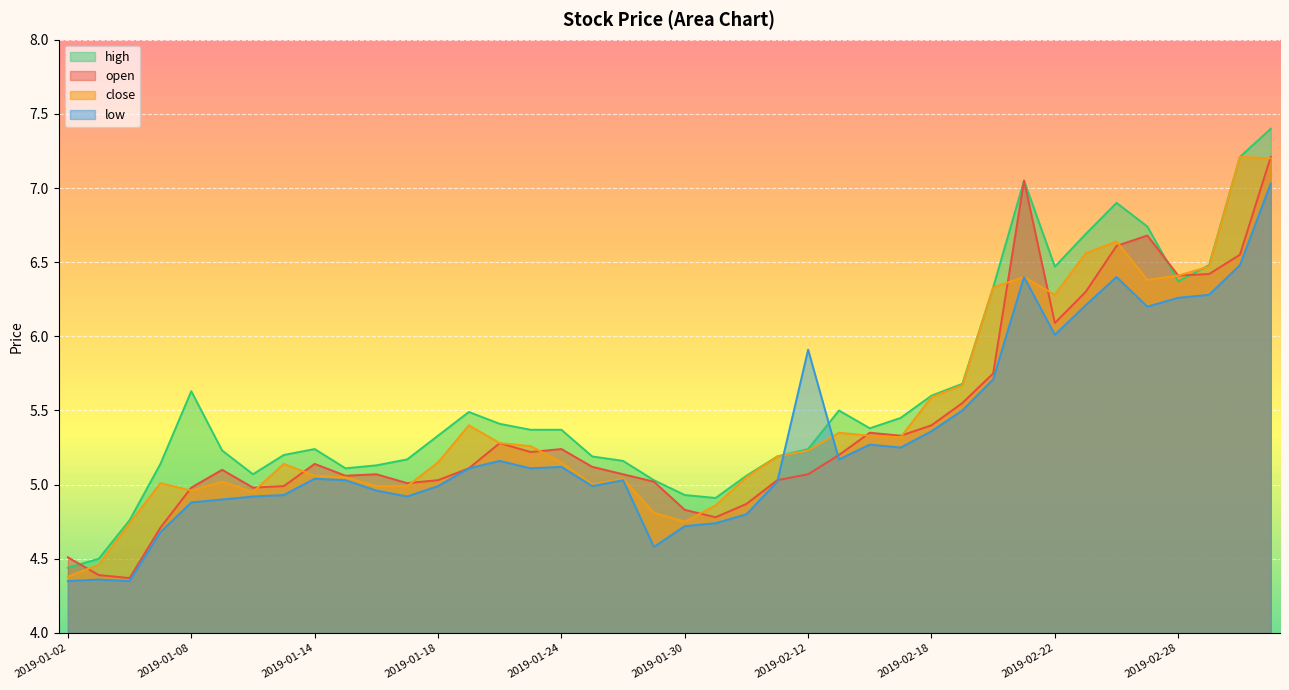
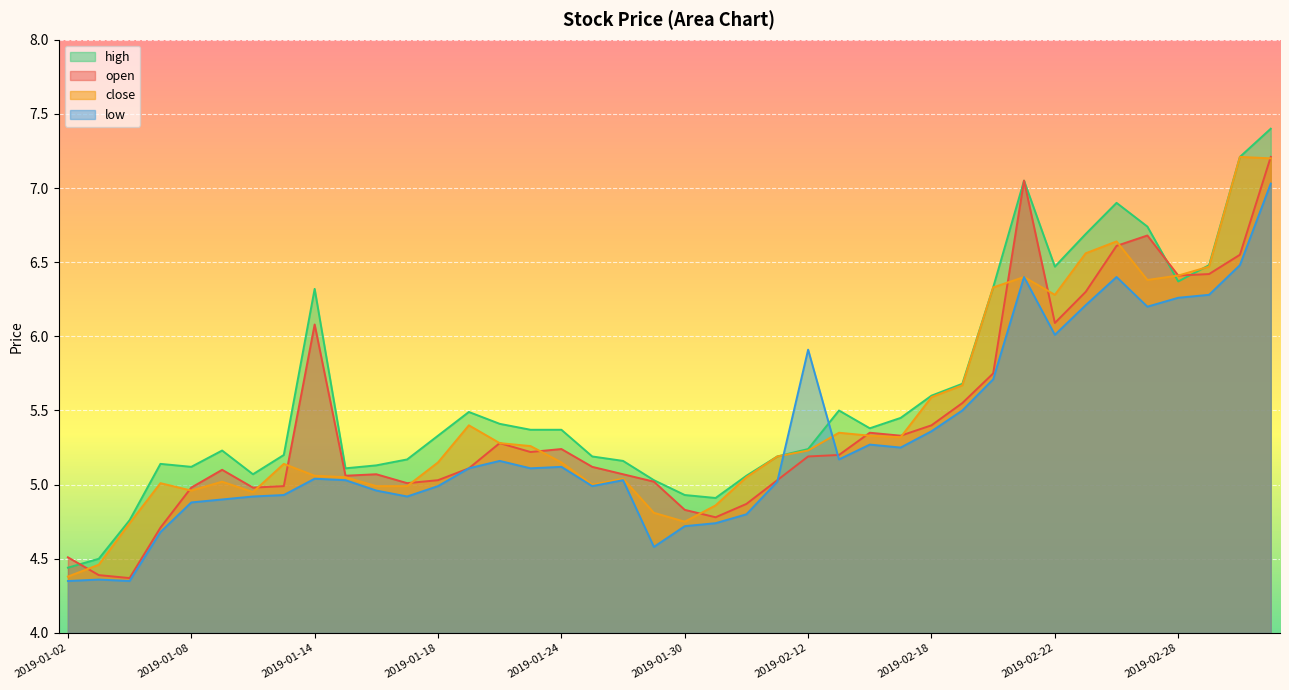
high, 2019-01-08: 5.63 -> 5.12
high, 2019-01-14: 5.24 -> 6.32
open, 2019-01-14: 5.14 -> 6.08
open, 2019-02-12: 5.07 -> 5.19
